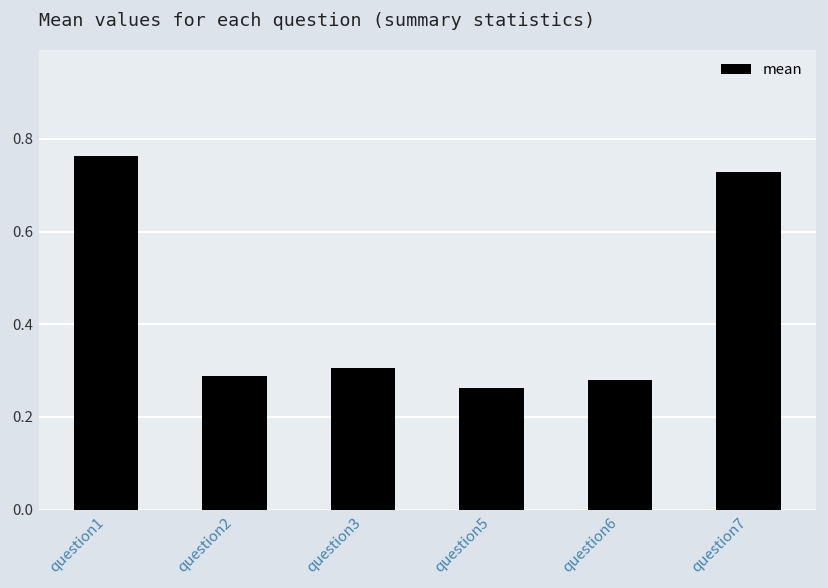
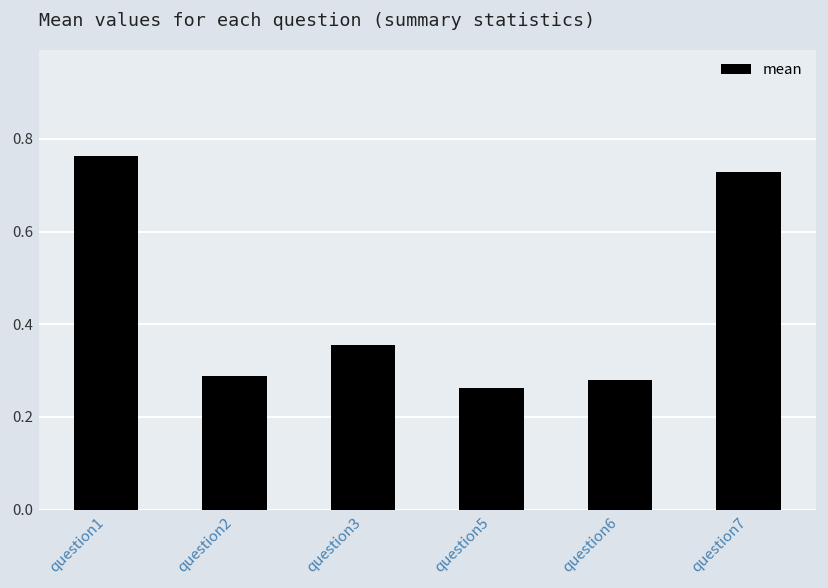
question3: 0.30 -> 0.36
